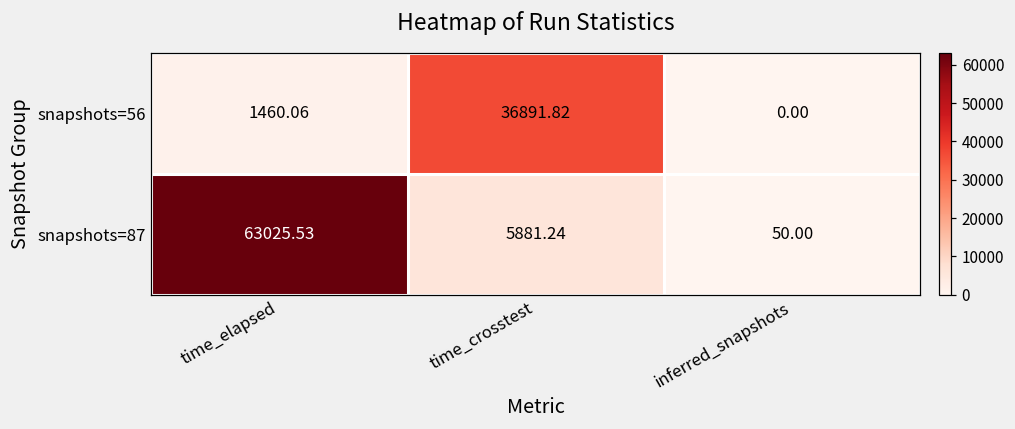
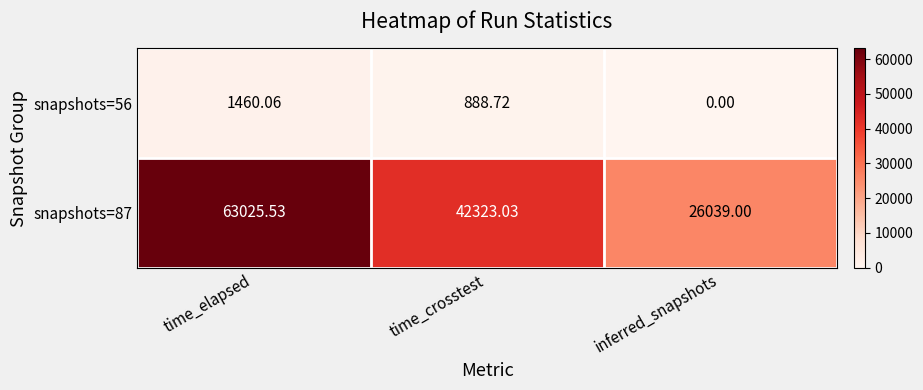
snapshots=56, time_crosstest: 36891.82 -> 888.72
snapshots=87, time_crosstest: 5881.24 -> 42323.03
snapshots=87, inferred_snapshots: 50.00 -> 26039.00
